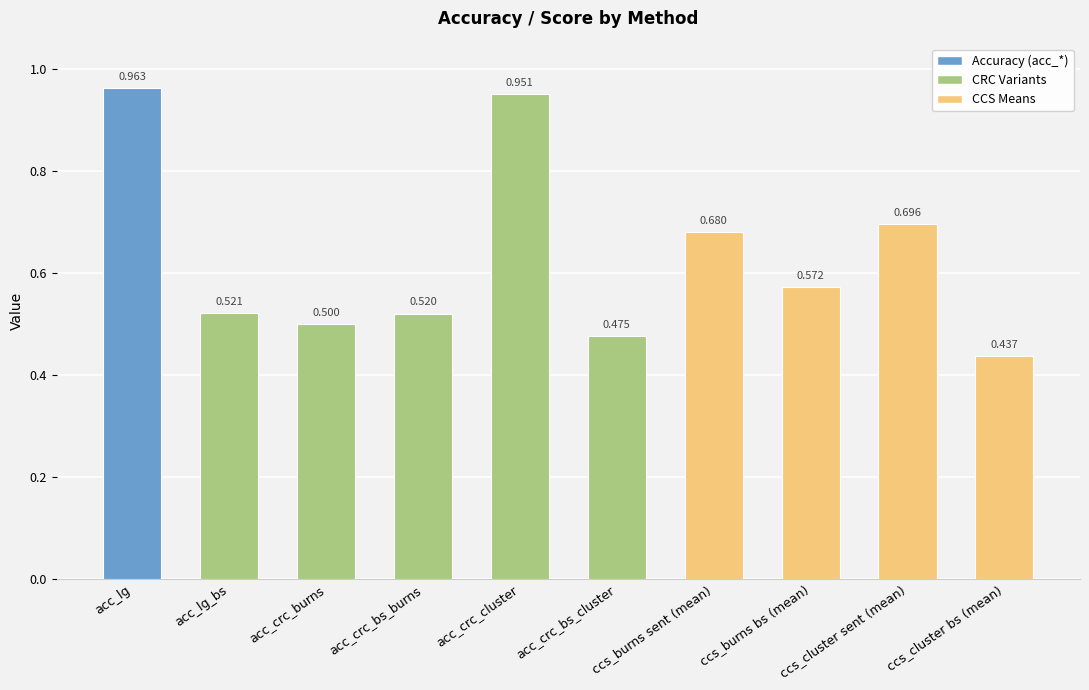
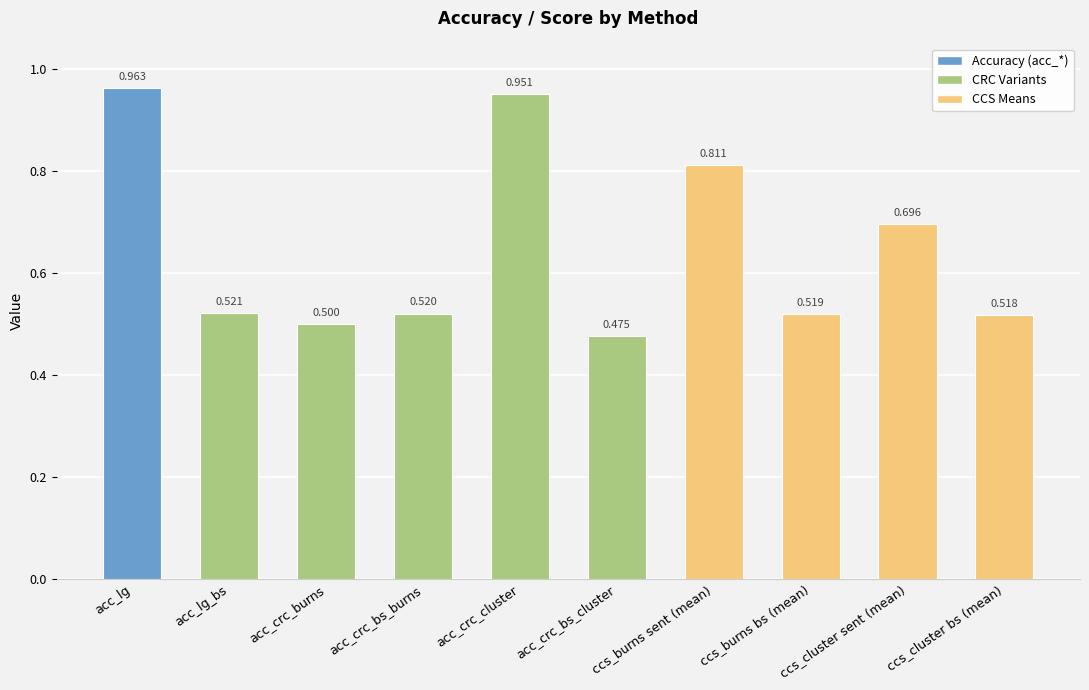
ccs_burns sent (mean): 0.680 -> 0.811
ccs_burns bs (mean): 0.572 -> 0.519
ccs_cluster bs (mean): 0.437 -> 0.518
